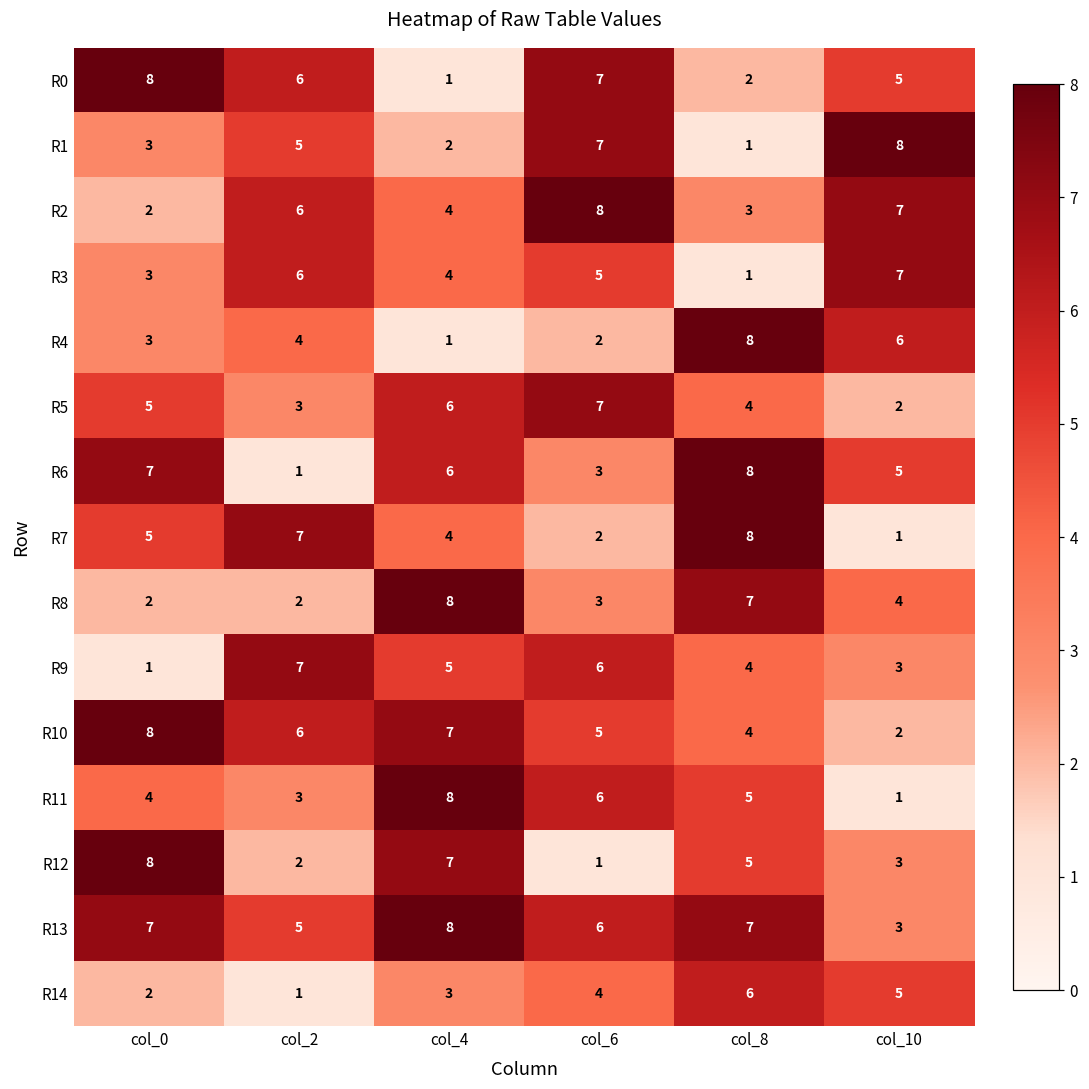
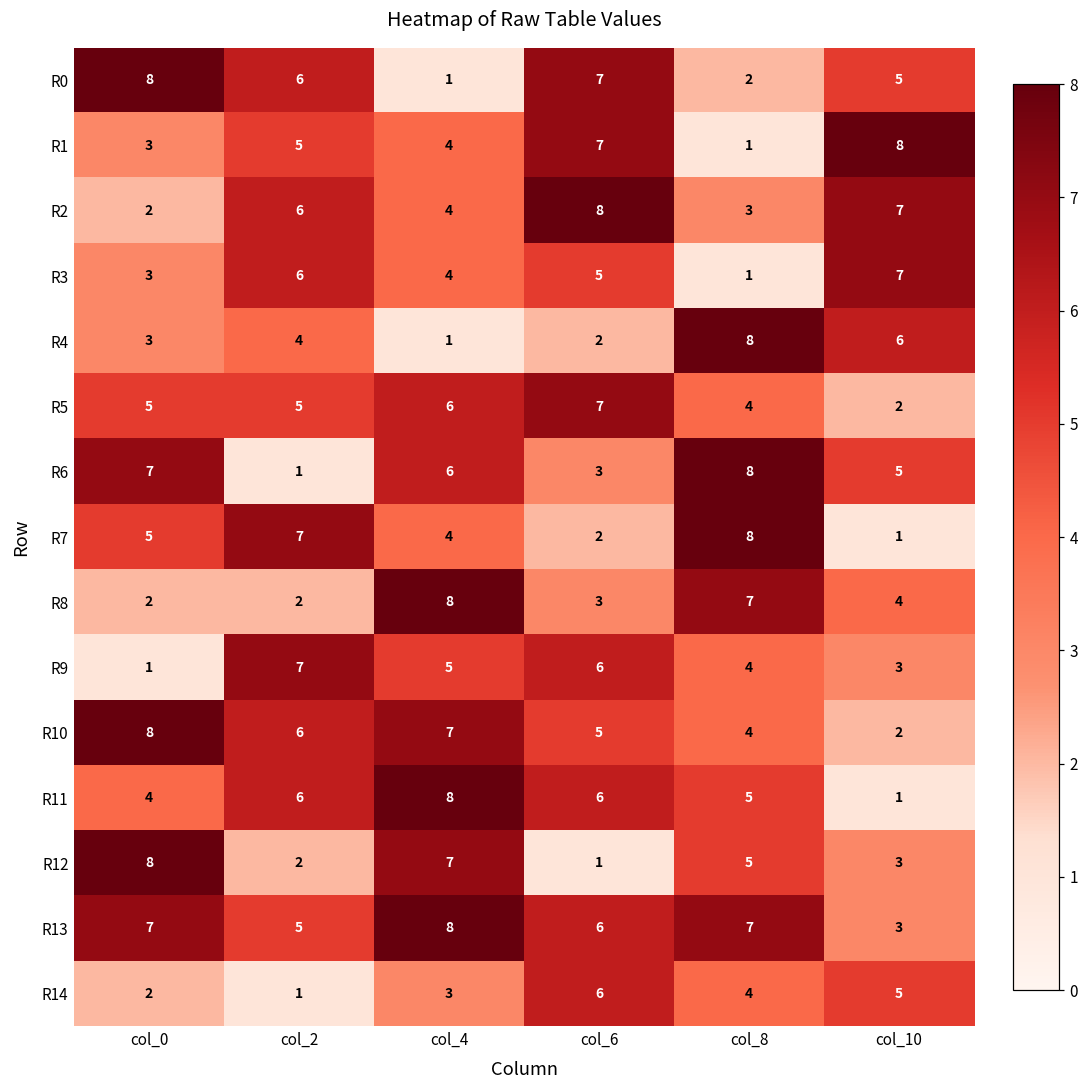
R1, col_4: 2 -> 4
R5, col_2: 3 -> 5
R11, col_2: 3 -> 6
R14, col_6: 4 -> 6
R14, col_8: 6 -> 4
